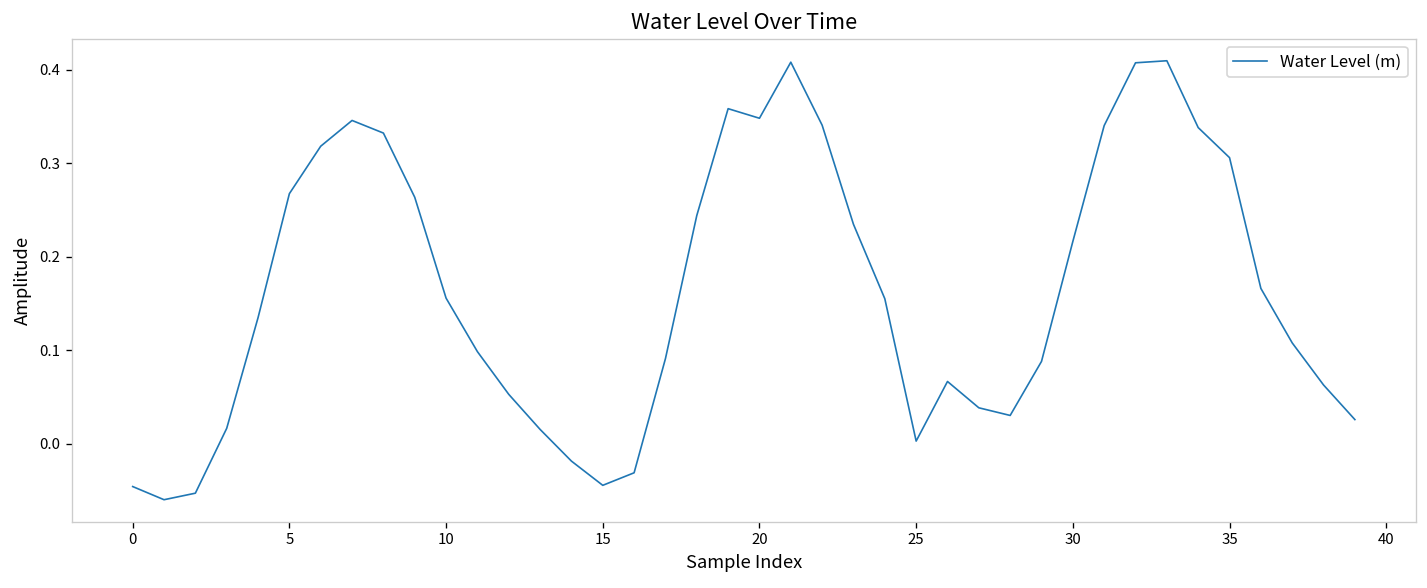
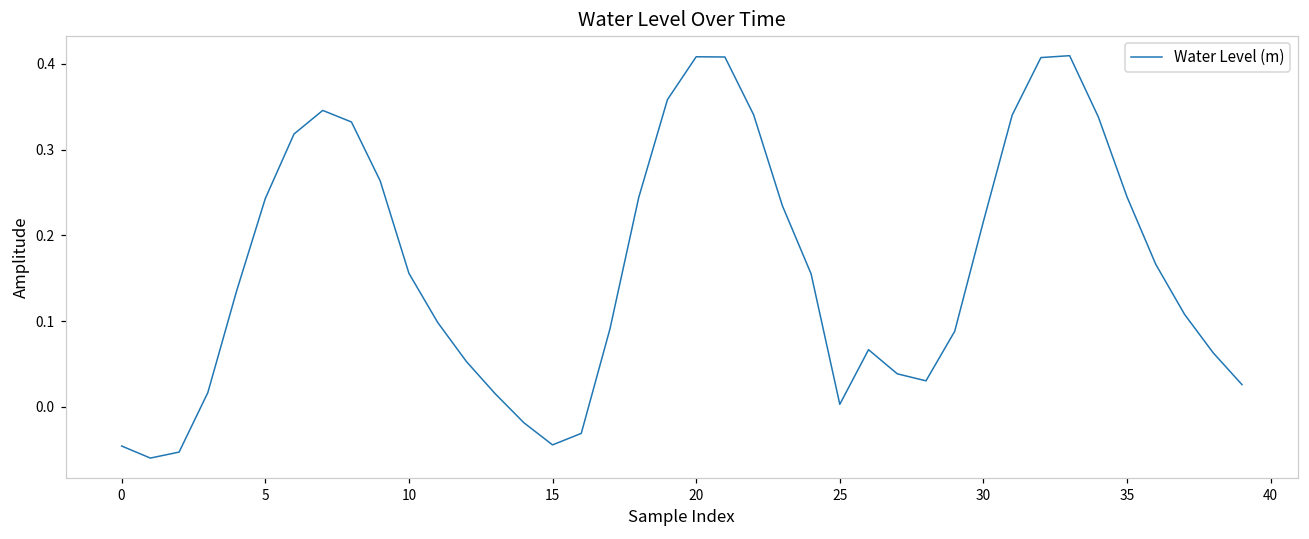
5: 0.27 -> 0.24
20: 0.35 -> 0.41
35: 0.31 -> 0.24
